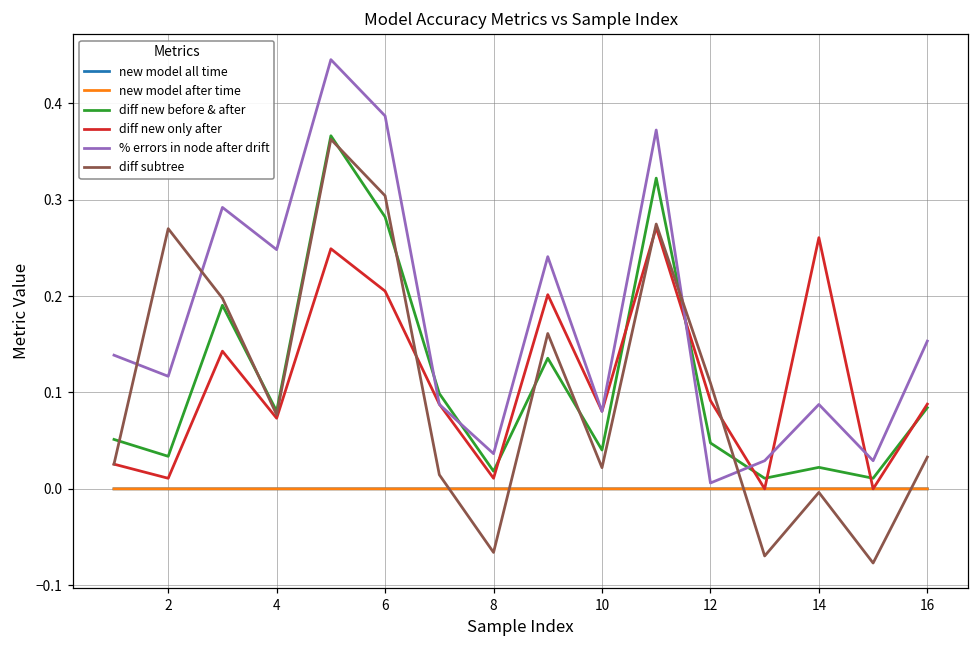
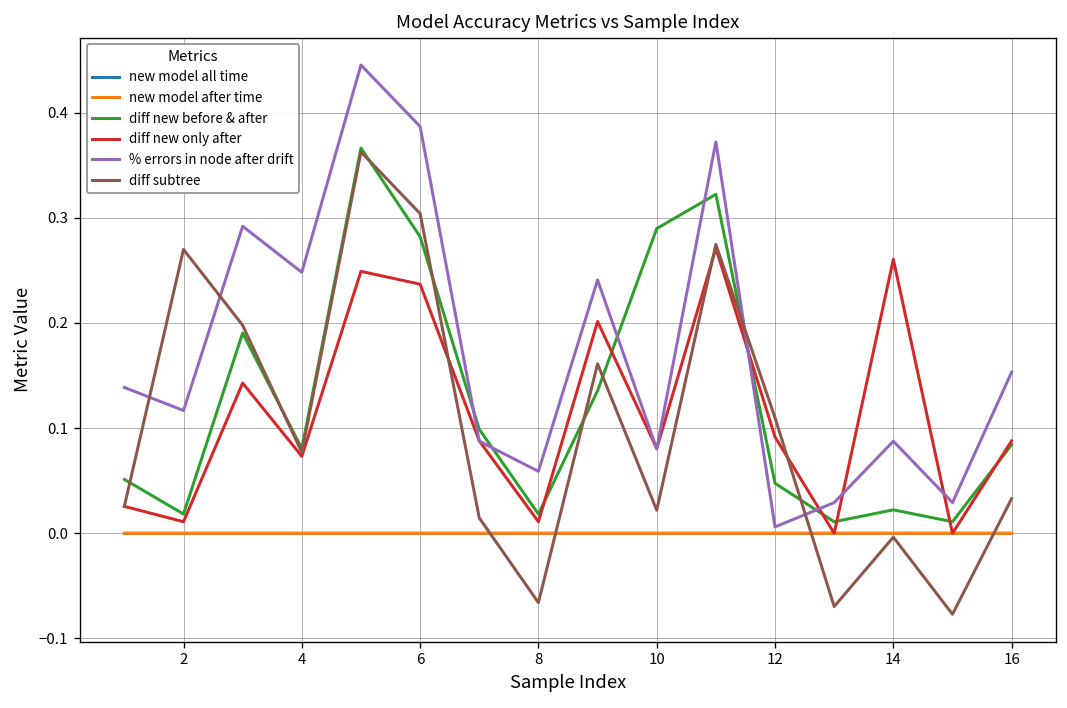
diff new before & after, 2: 0.03 -> 0.02
diff new only after, 6: 0.21 -> 0.24
% errors in node after drift, 8: 0.04 -> 0.06
diff new before & after, 10: 0.04 -> 0.29
